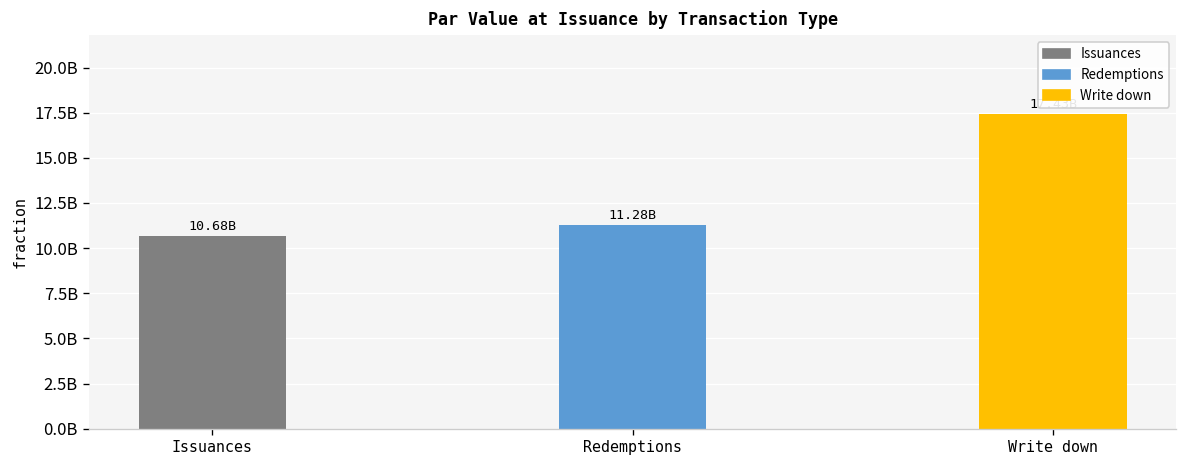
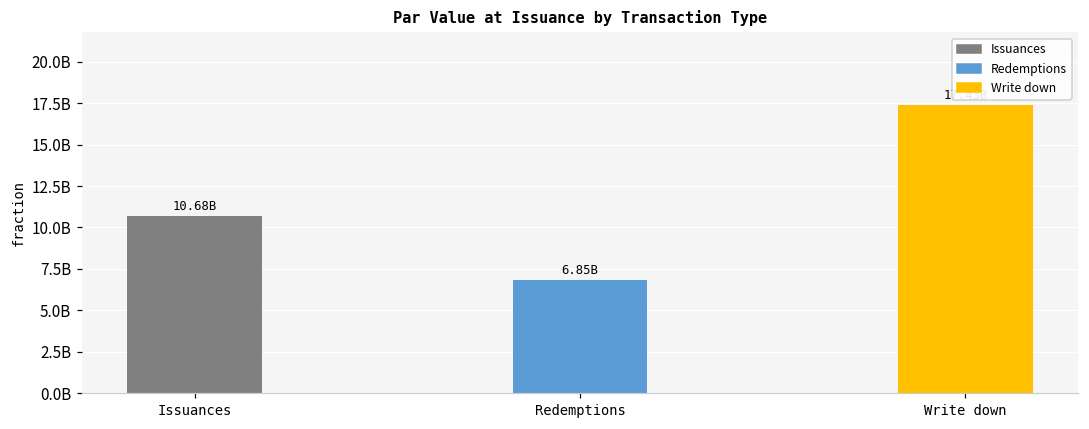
Redemptions: 11.28B -> 6.85B
